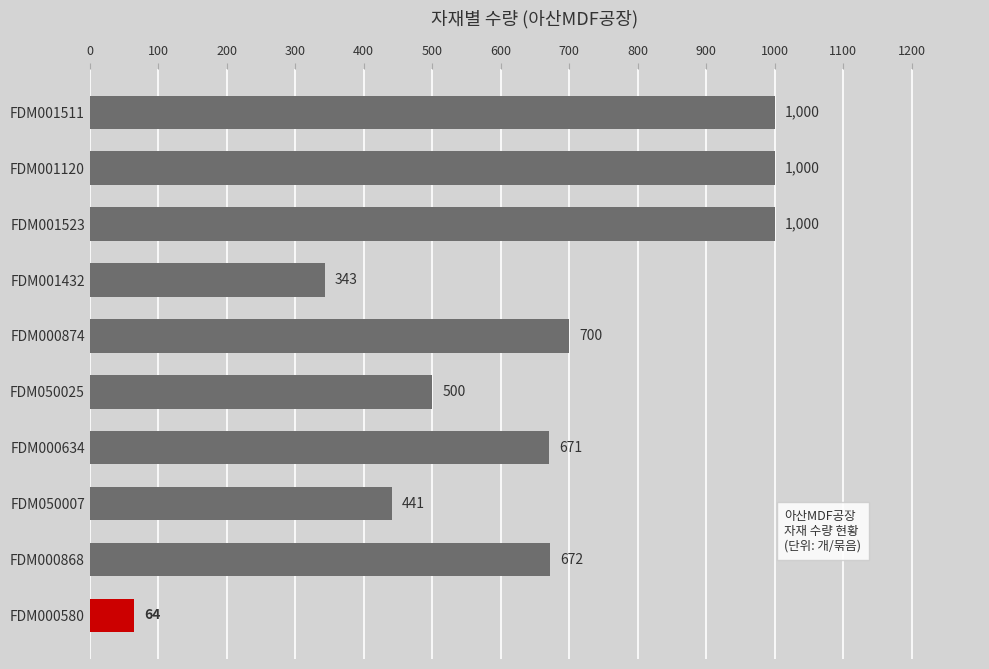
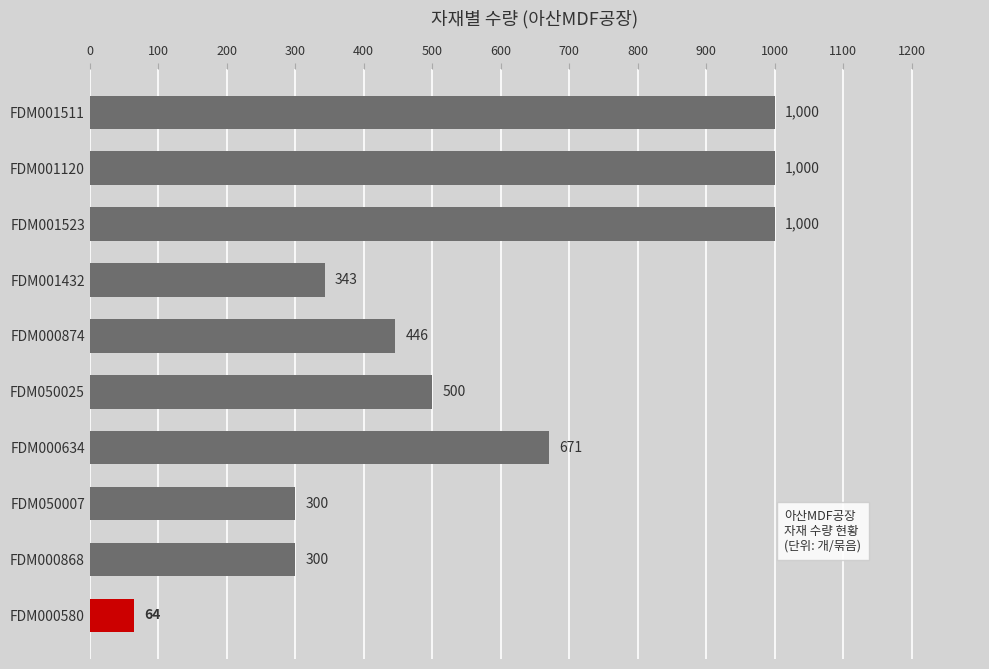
FDM000874: 700 -> 446
FDM050007: 441 -> 300
FDM000868: 672 -> 300
